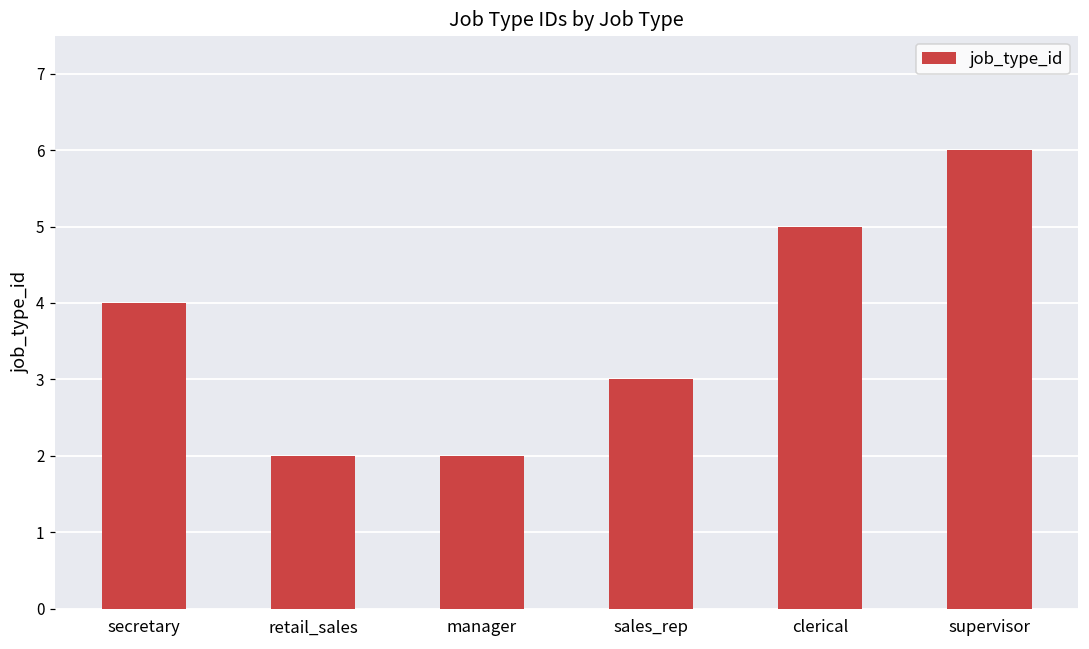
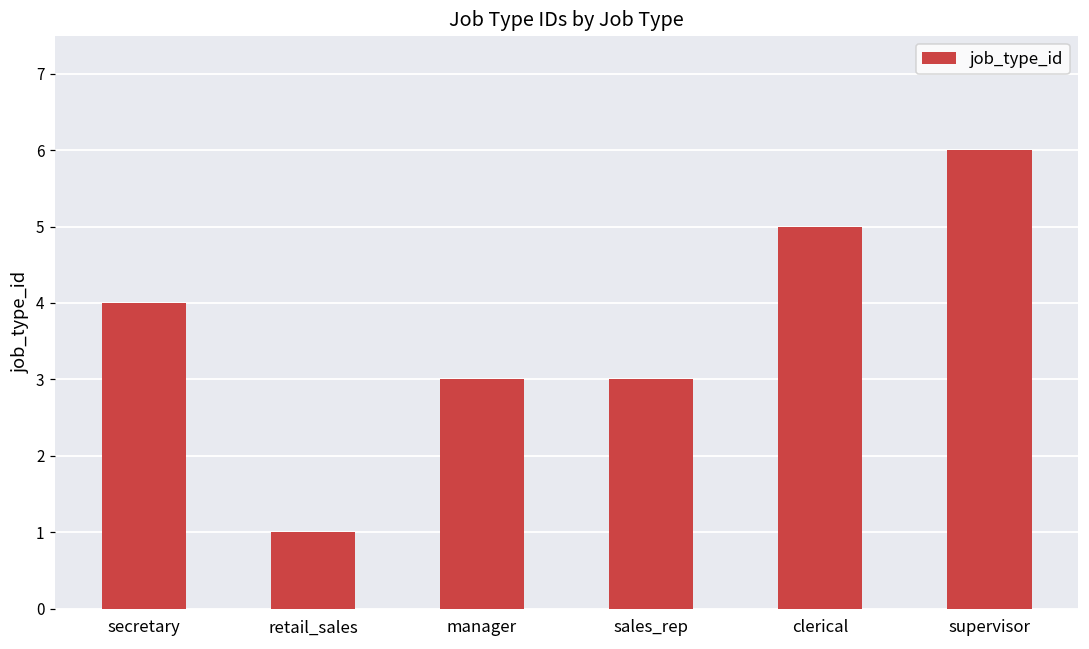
retail_sales: 2 -> 1
manager: 2 -> 3
